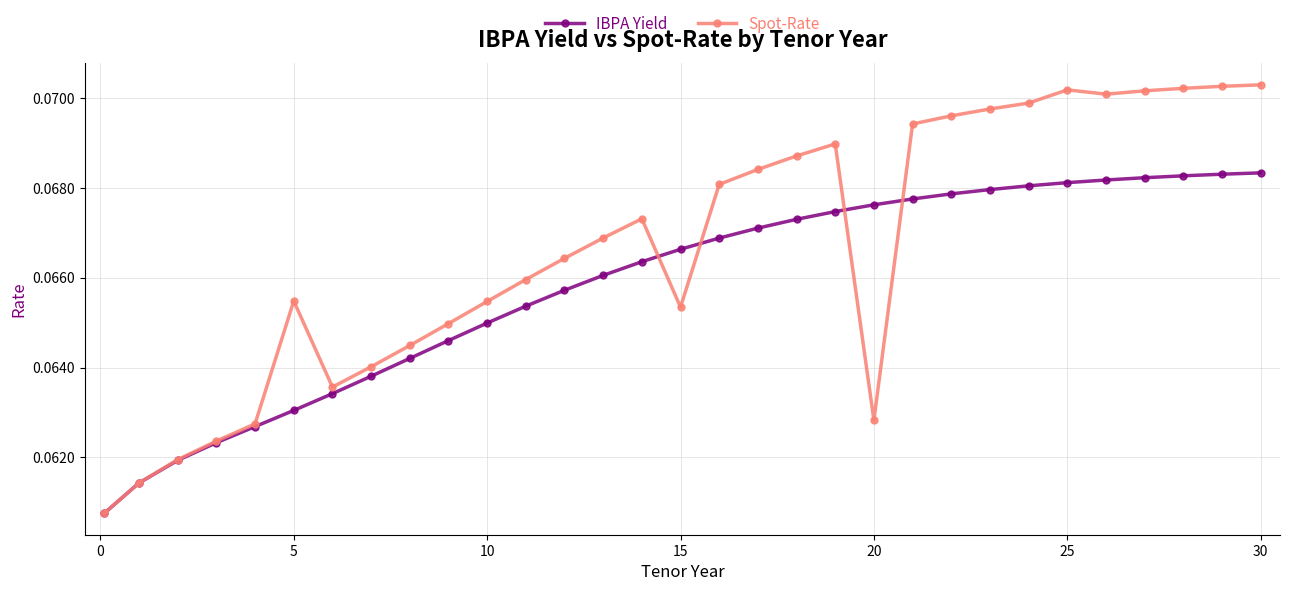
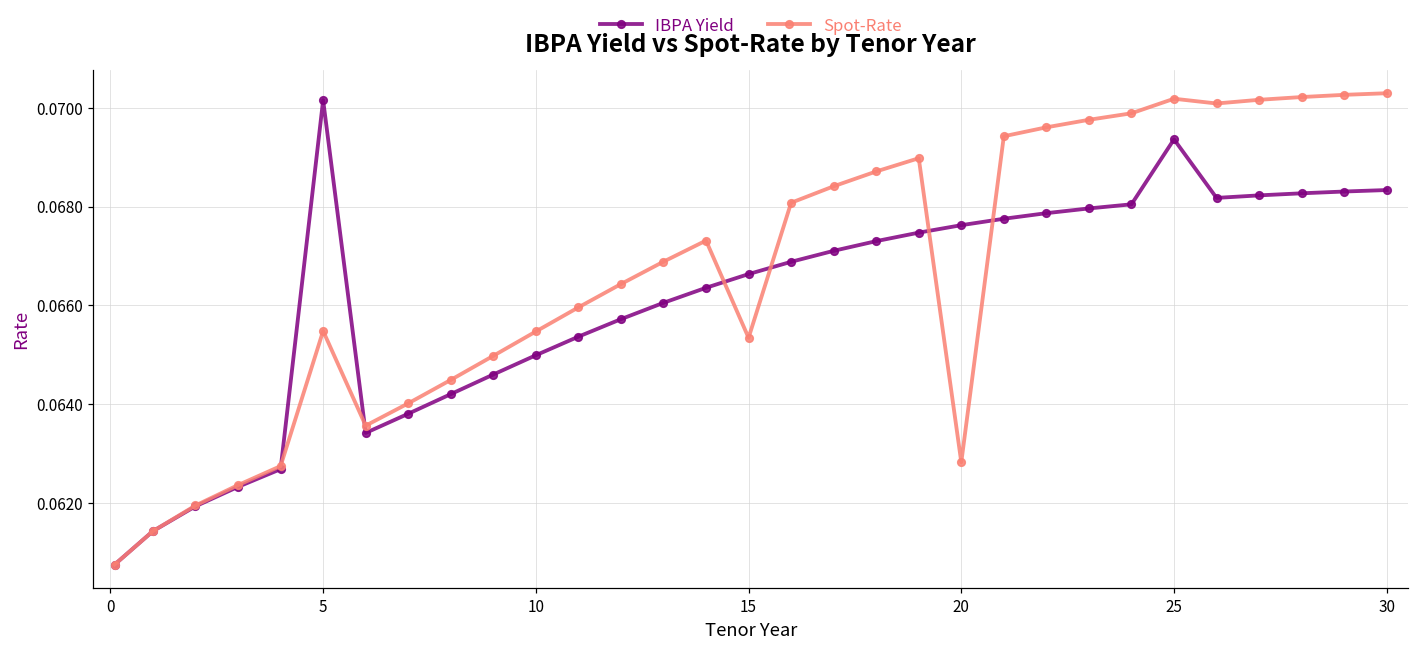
IBPA Yield, 5: 0.0630 -> 0.0702
IBPA Yield, 25: 0.0681 -> 0.0694
